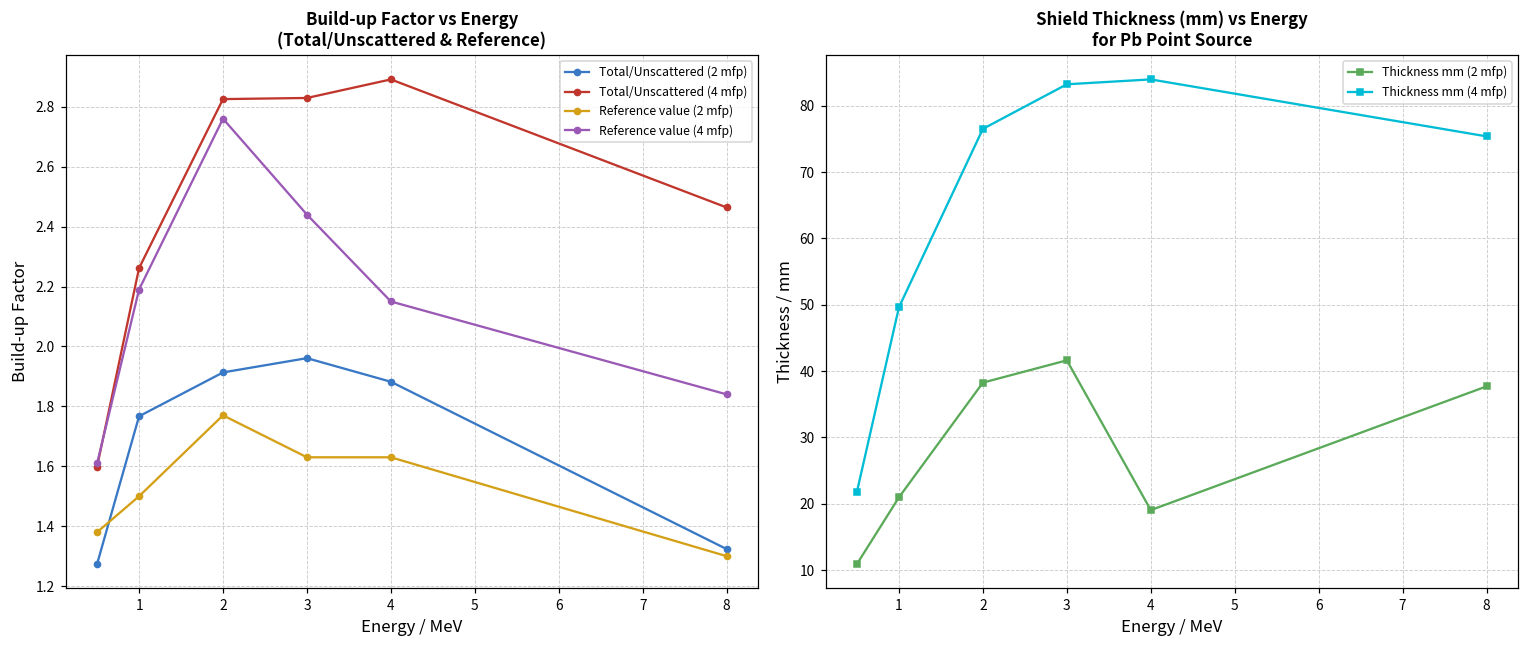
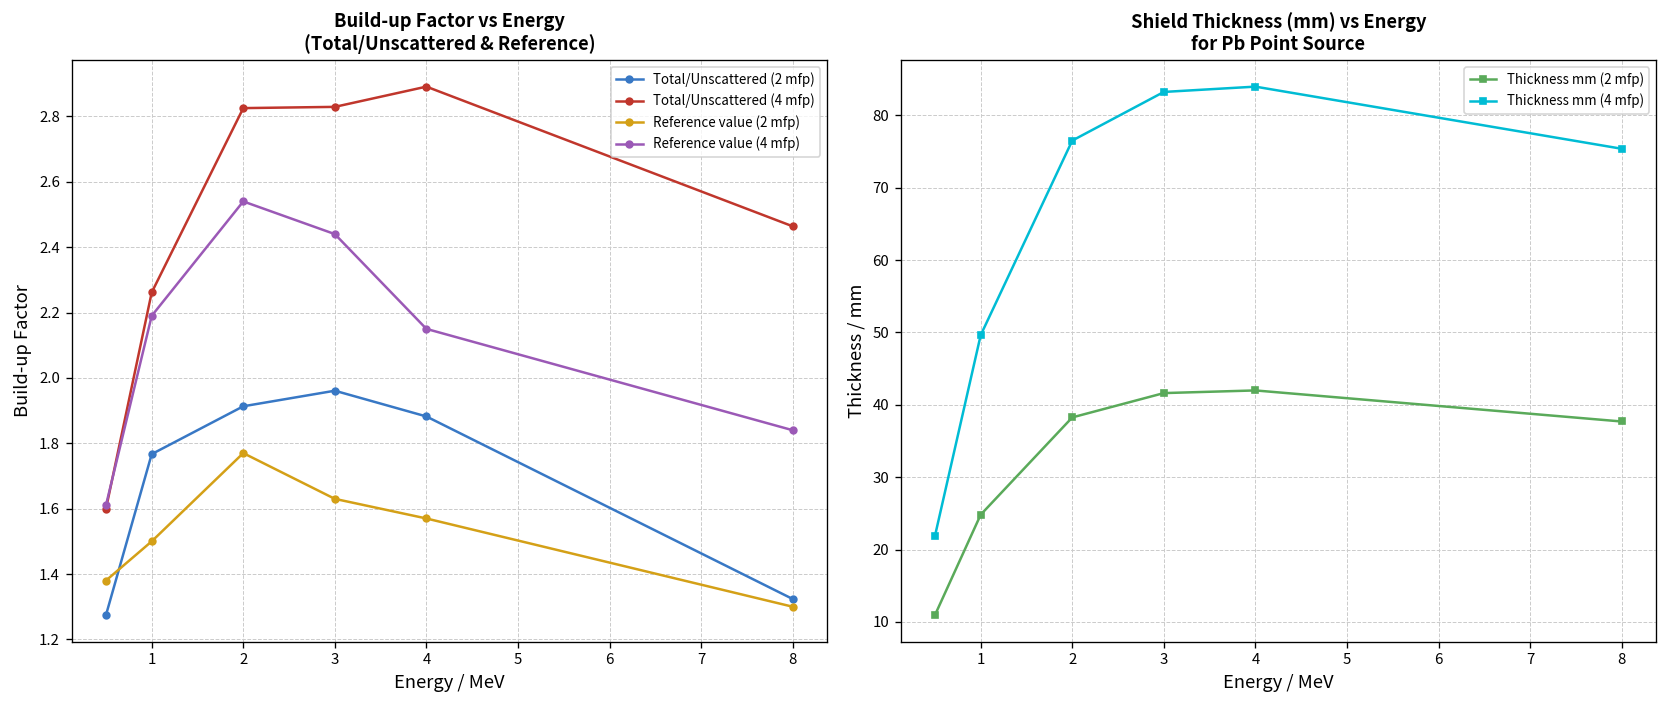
Build-up Factor vs Energy (Total/Unscattered & Reference), Reference value (4 mfp), 2: 2.76 -> 2.54
Build-up Factor vs Energy (Total/Unscattered & Reference), Reference value (2 mfp), 4: 1.63 -> 1.57
Shield Thickness (mm) vs Energy for Pb Point Source, Thickness mm (2 mfp), 1: 21 -> 25
Shield Thickness (mm) vs Energy for Pb Point Source, Thickness mm (2 mfp), 4: 19 -> 42
